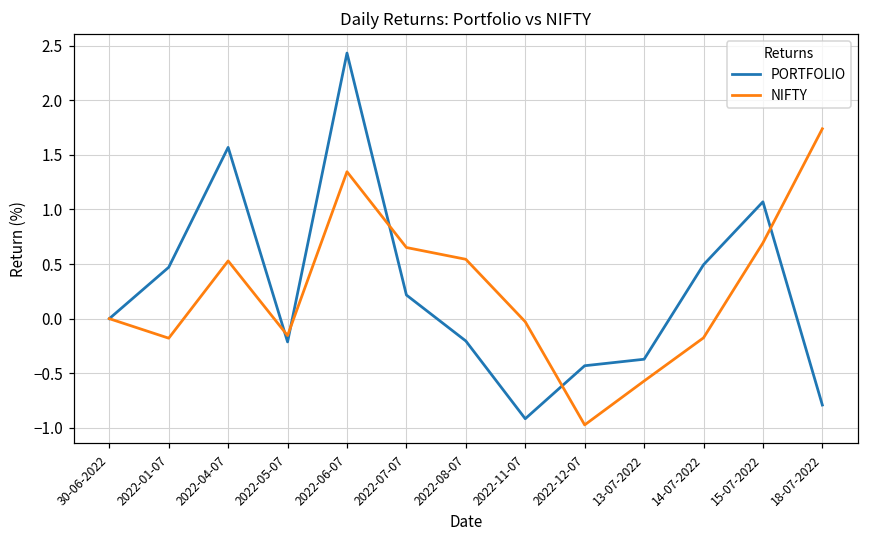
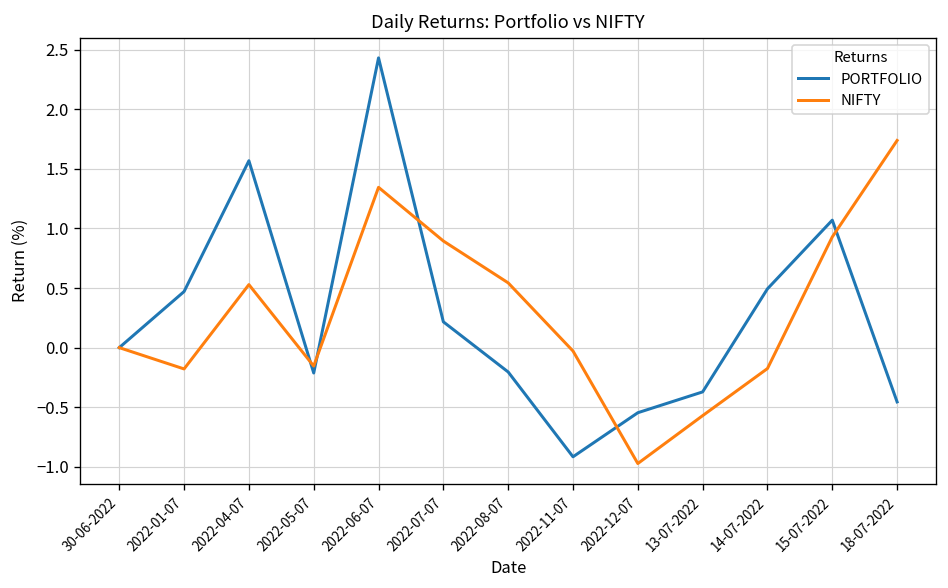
NIFTY, 2022-07-07: 0.7 -> 0.9
PORTFOLIO, 2022-12-07: -0.4 -> -0.5
NIFTY, 15-07-2022: 0.7 -> 0.9
PORTFOLIO, 18-07-2022: -0.8 -> -0.5
